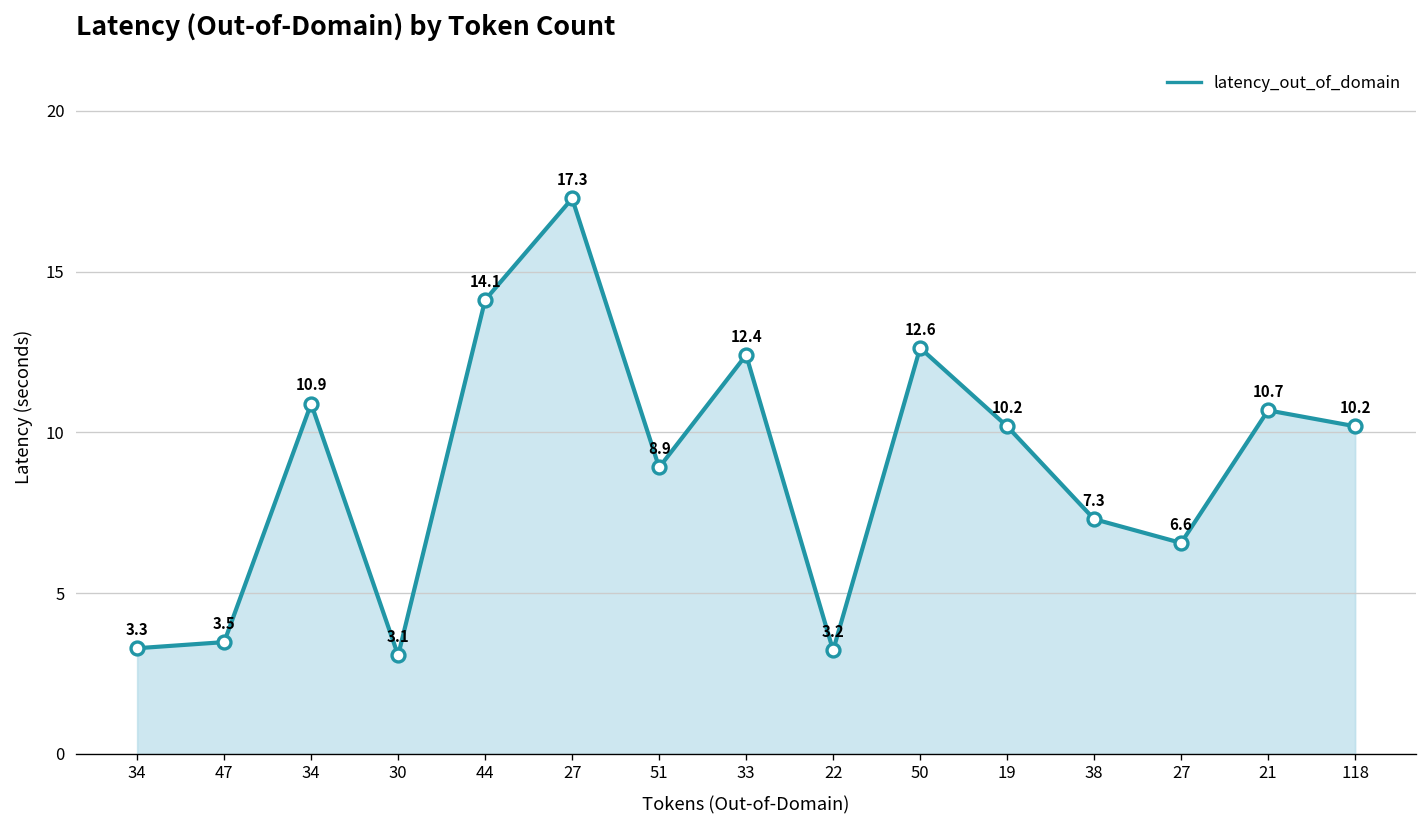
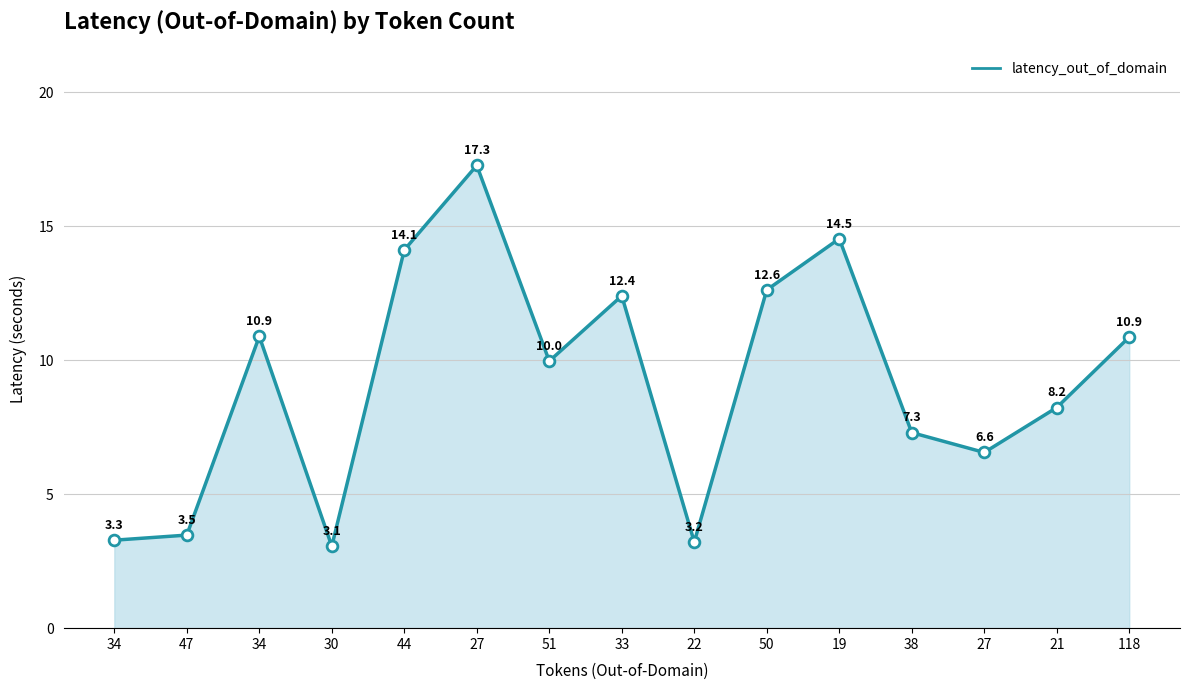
51: 8.9 -> 10.0
19: 10.2 -> 14.5
21: 10.7 -> 8.2
118: 10.2 -> 10.9
